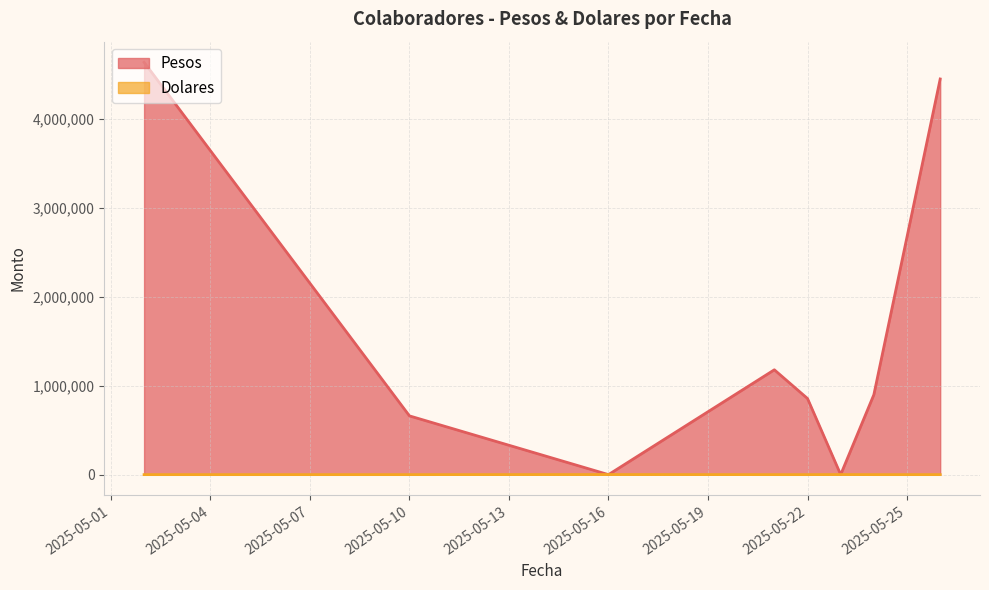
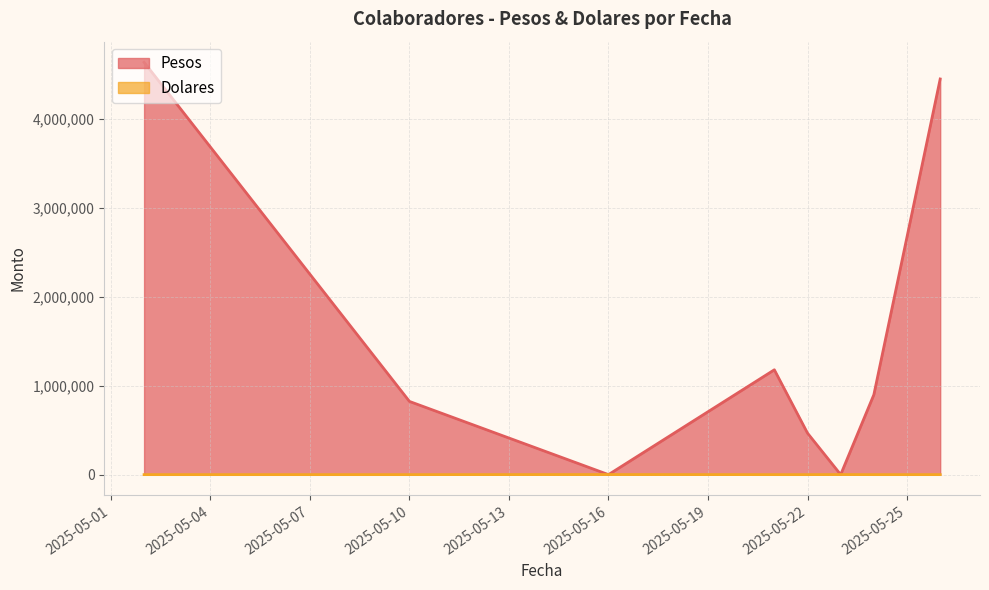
Pesos, 2025-05-10: 700,000 -> 800,000
Pesos, 2025-05-22: 900,000 -> 500,000
